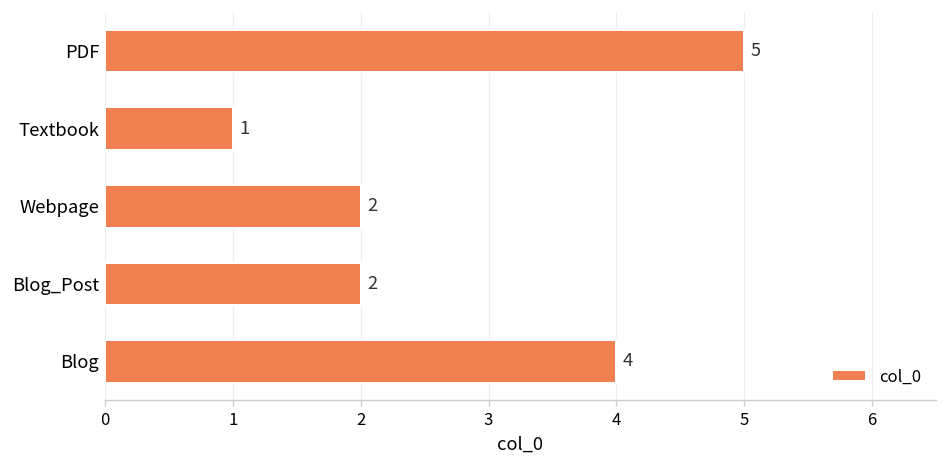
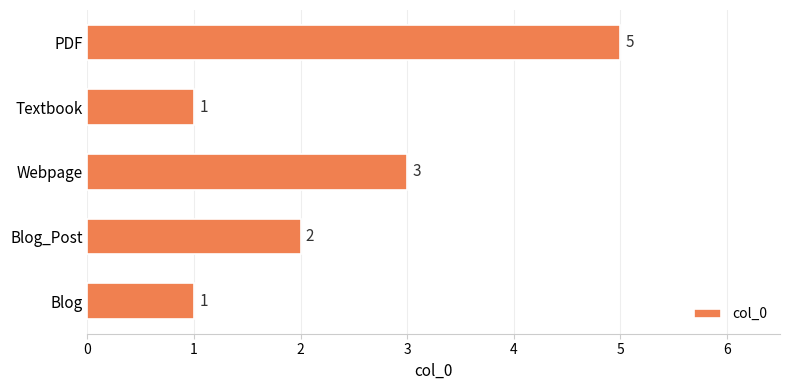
Webpage: 2 -> 3
Blog: 4 -> 1
